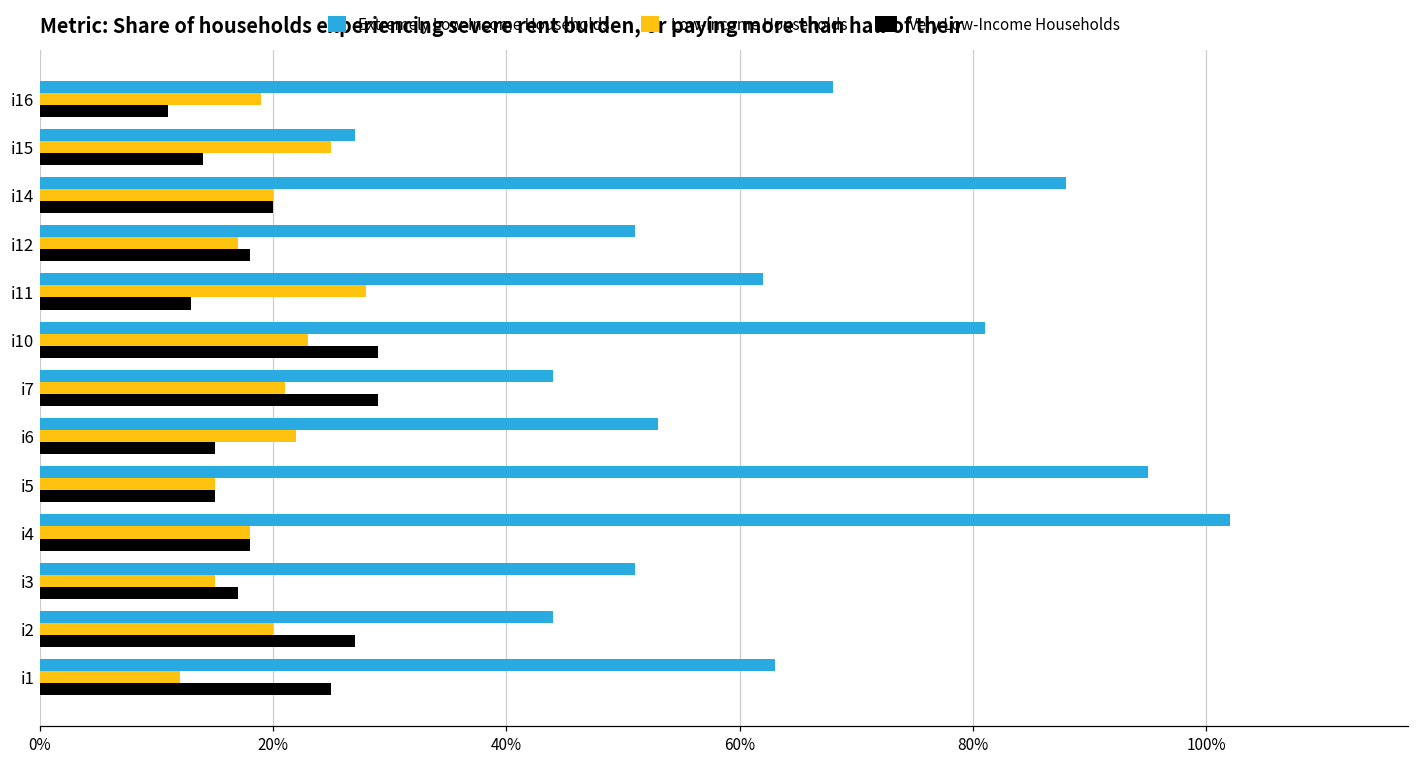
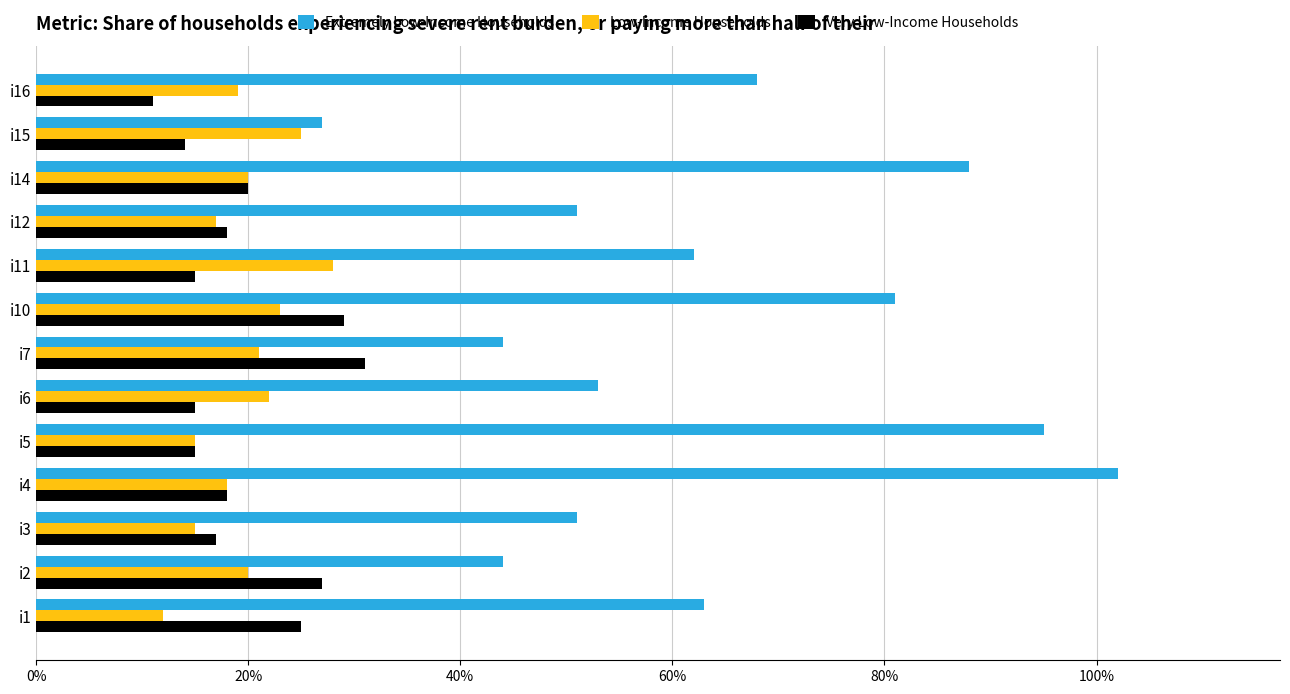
Very Low-Income Households, i11: 13% -> 15%
Very Low-Income Households, i7: 29% -> 31%
